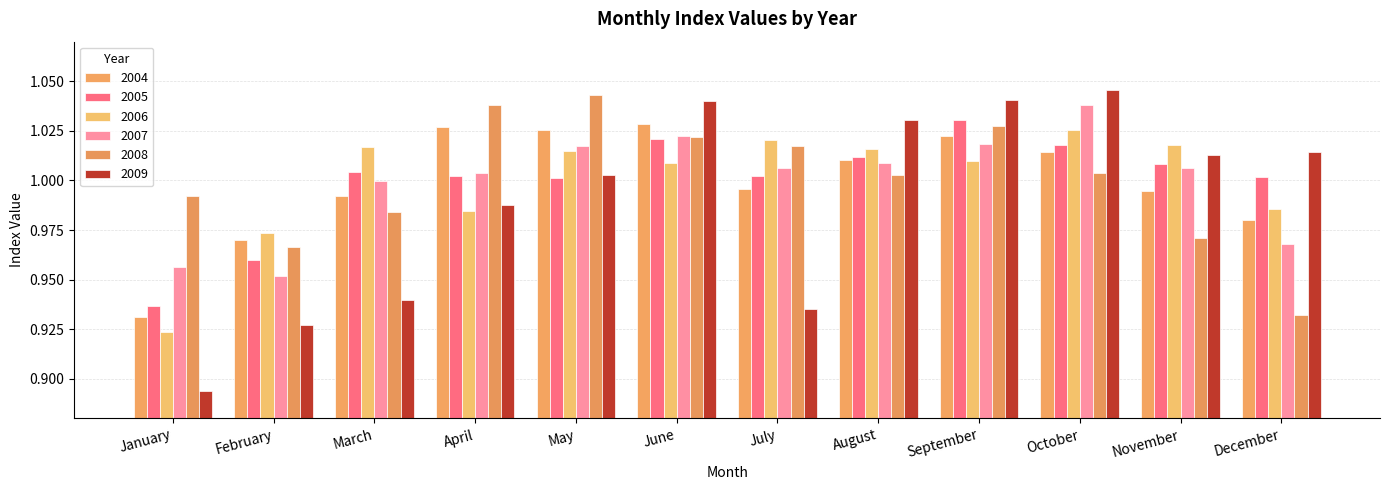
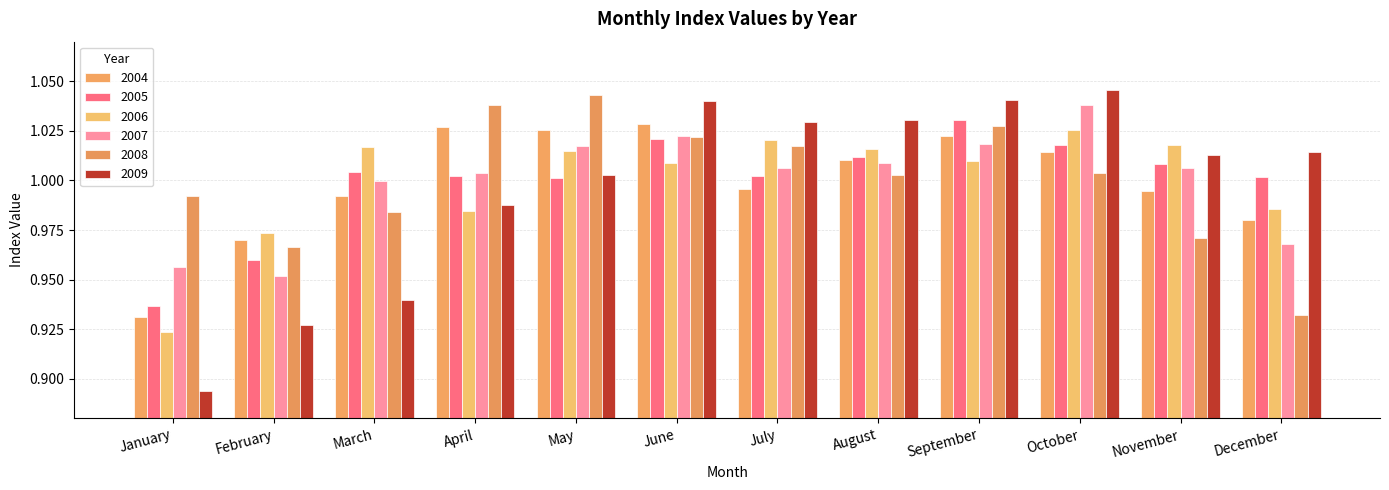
2009, July: 0.935 -> 1.029
